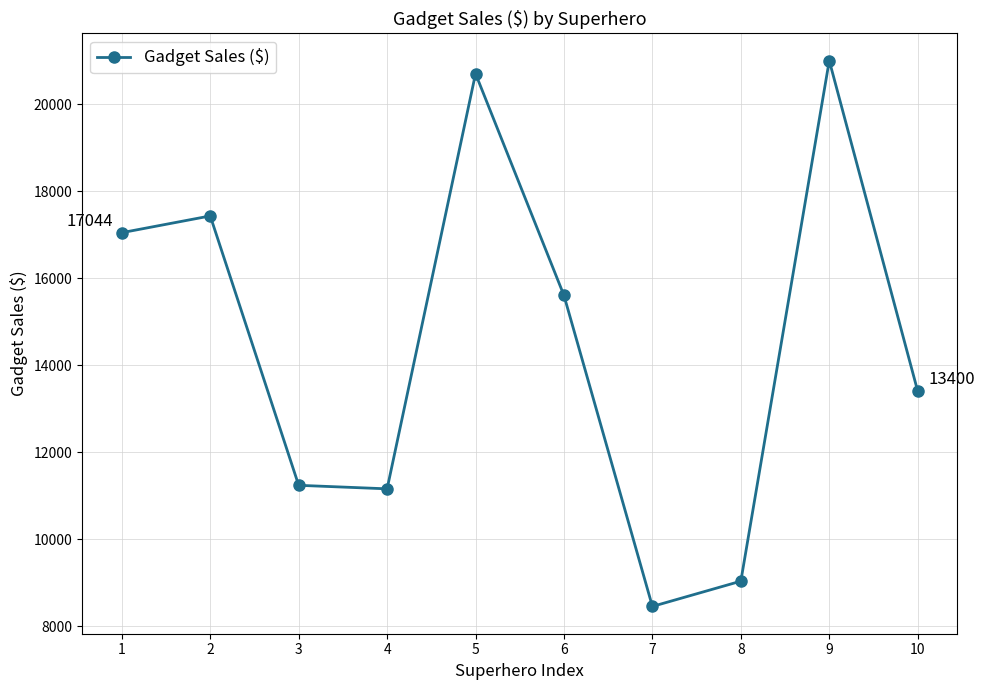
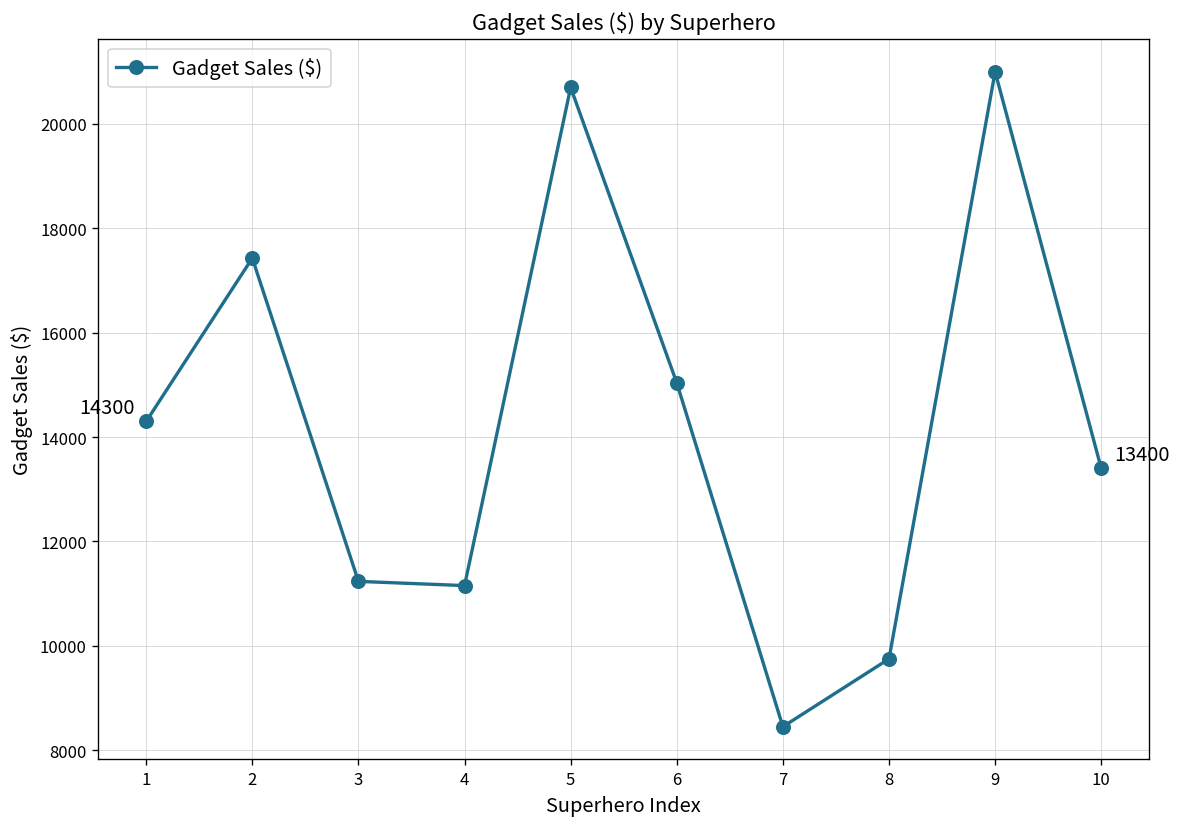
1: 17044 -> 14300
6: 15600 -> 15000
8: 9000 -> 9800
